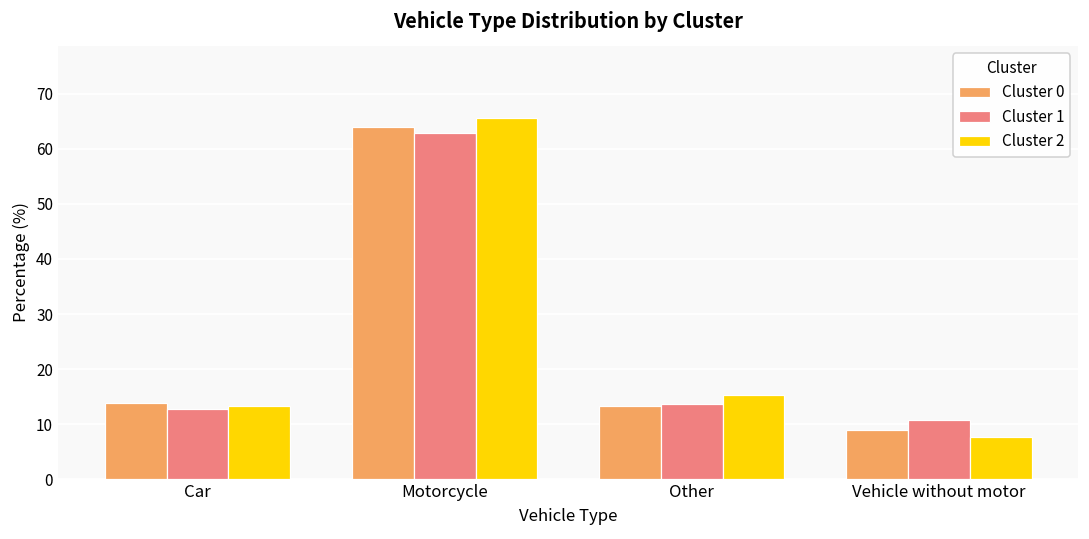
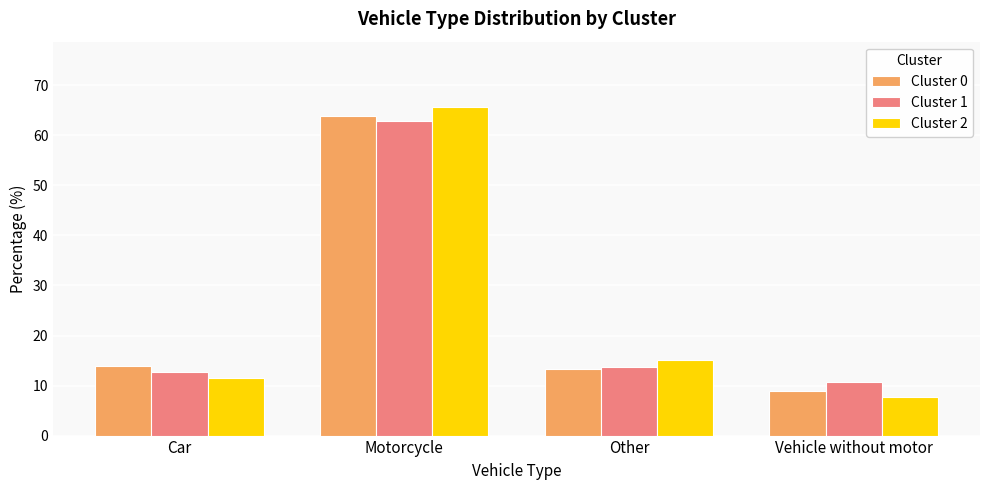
Cluster 2, Car: 13 -> 12
